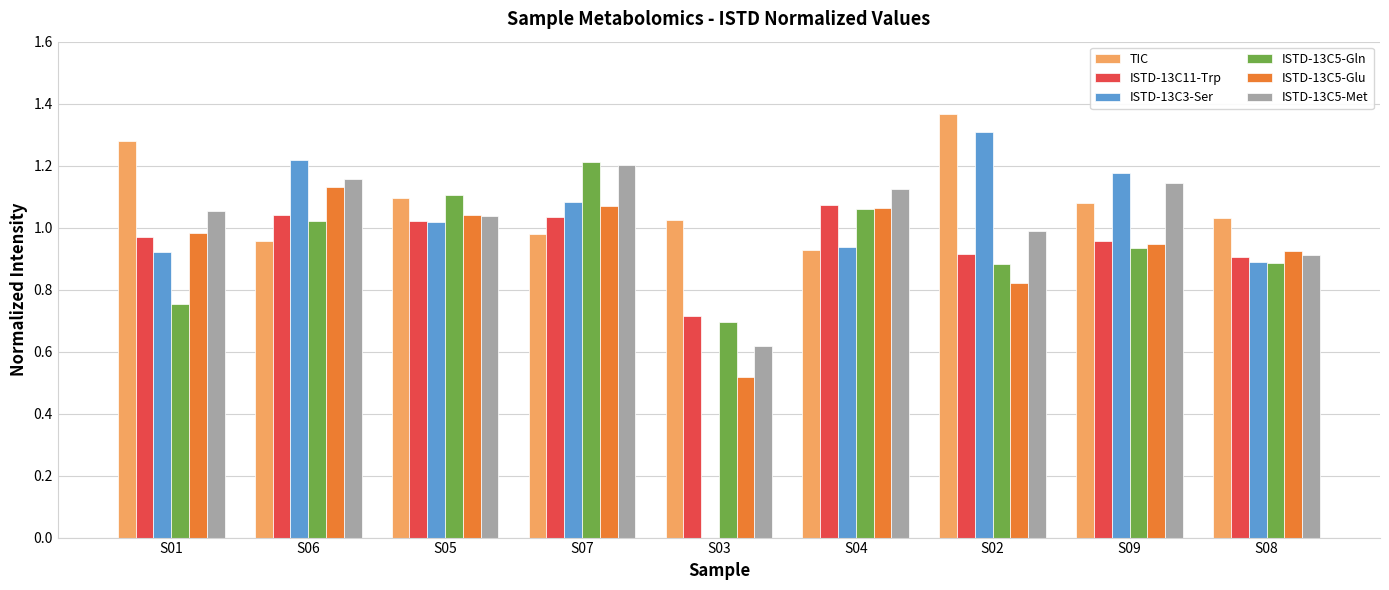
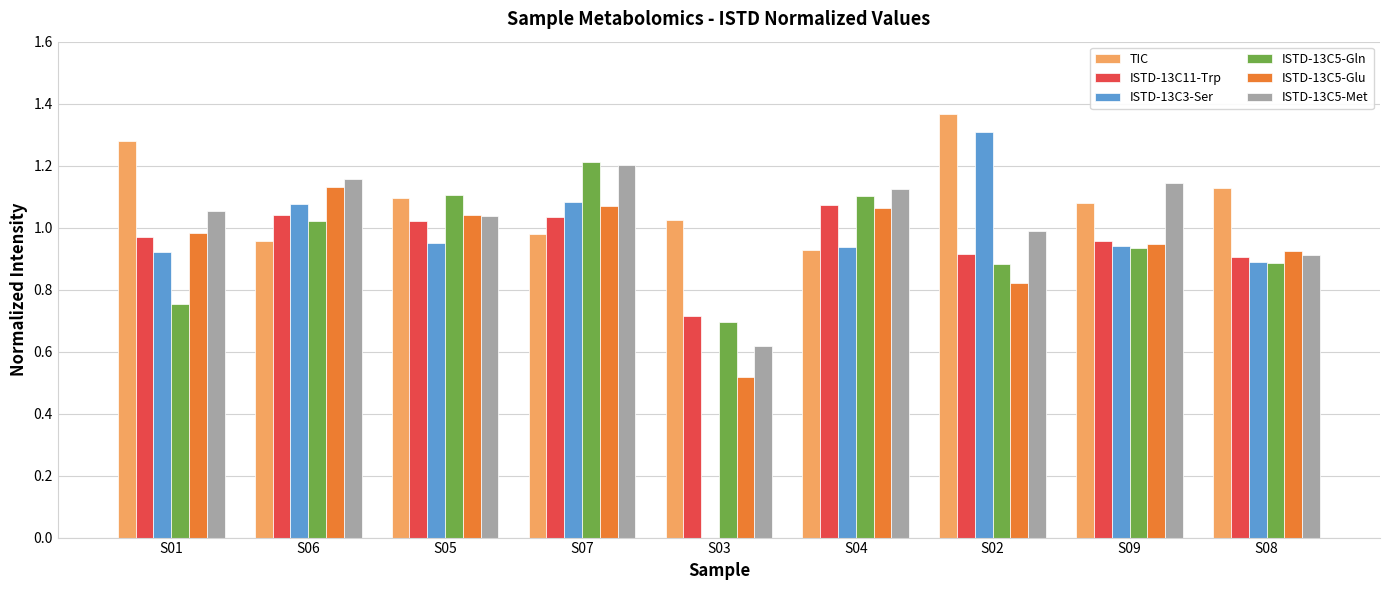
ISTD-13C3-Ser, S06: 1.22 -> 1.08
ISTD-13C3-Ser, S05: 1.02 -> 0.95
ISTD-13C5-Gln, S04: 1.06 -> 1.10
ISTD-13C3-Ser, S09: 1.18 -> 0.94
TIC, S08: 1.03 -> 1.13
